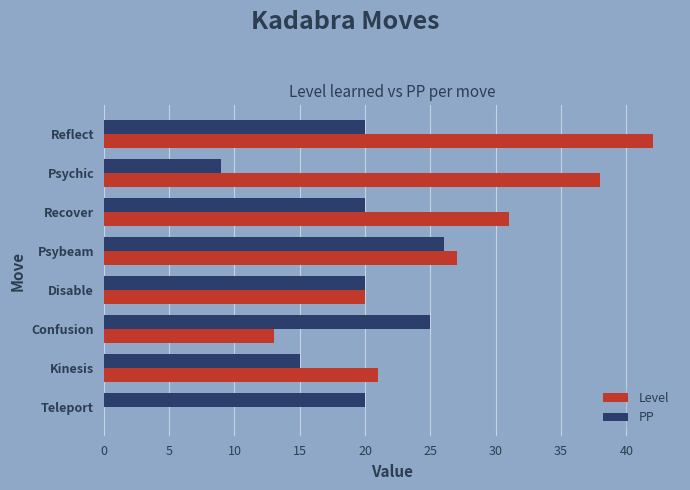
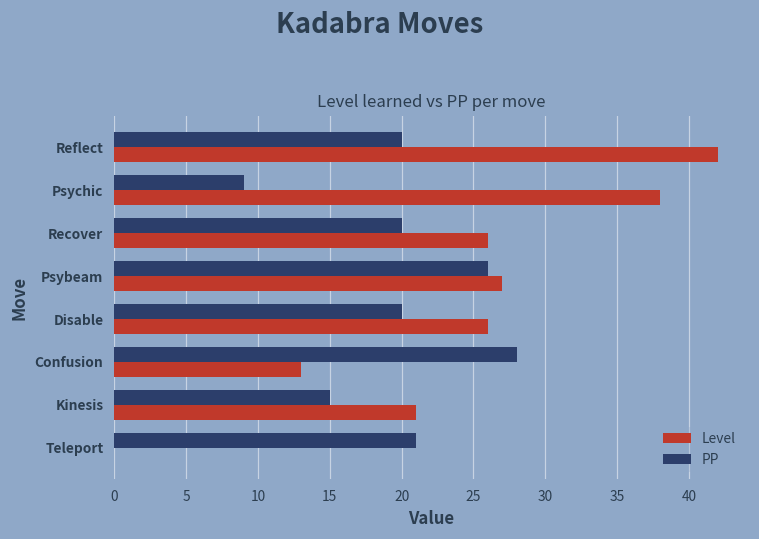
Level, Recover: 31 -> 26
Level, Disable: 20 -> 26
PP, Confusion: 25 -> 28
PP, Teleport: 20 -> 21
